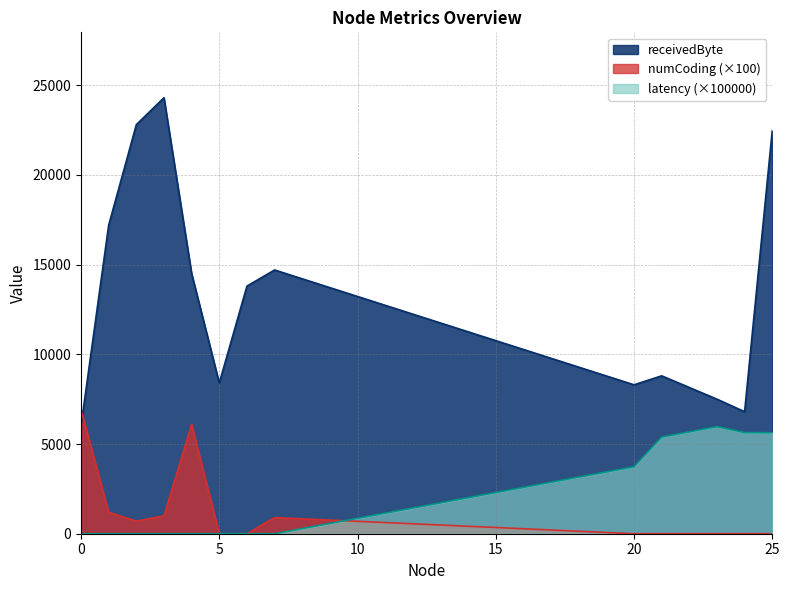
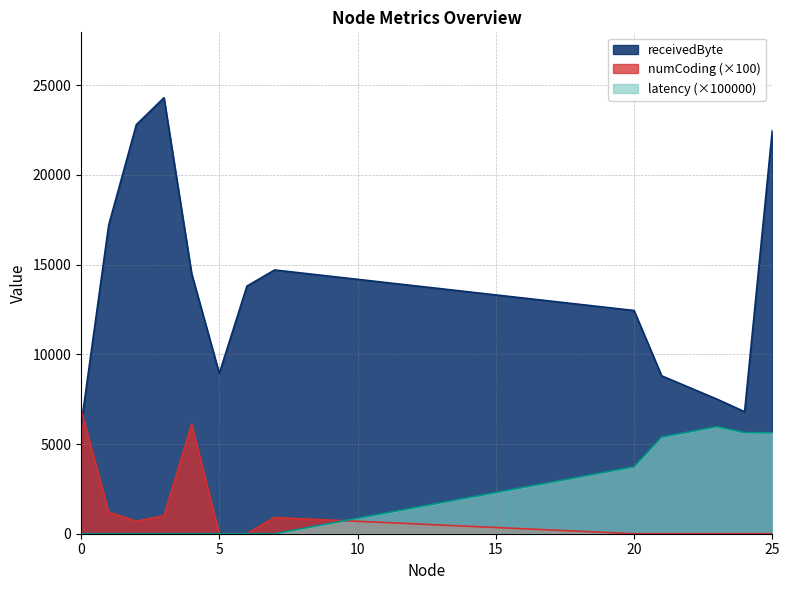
receivedByte, 5: 8400 -> 8900
receivedByte, 20: 8300 -> 12400
